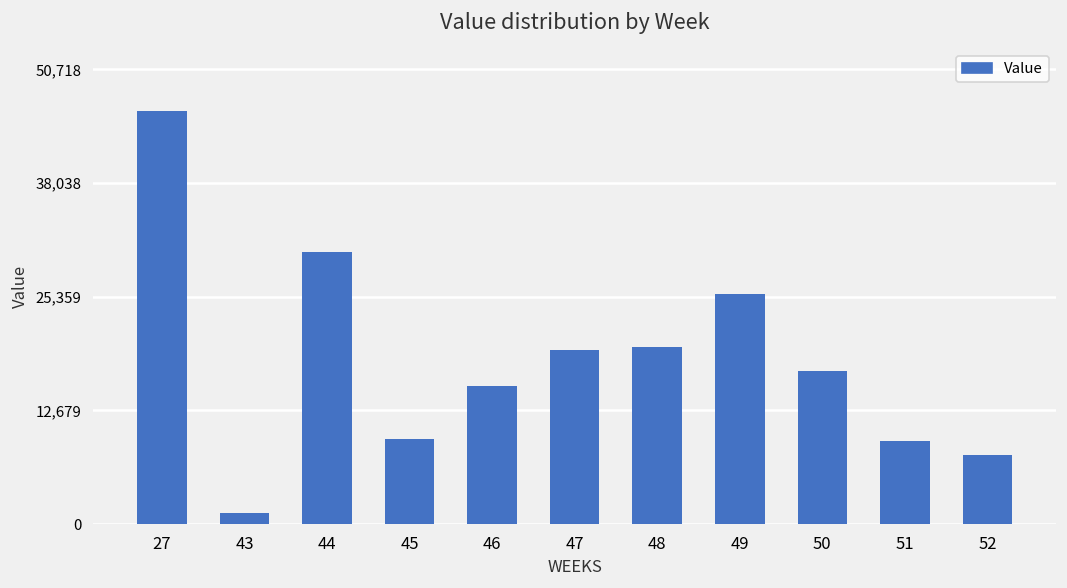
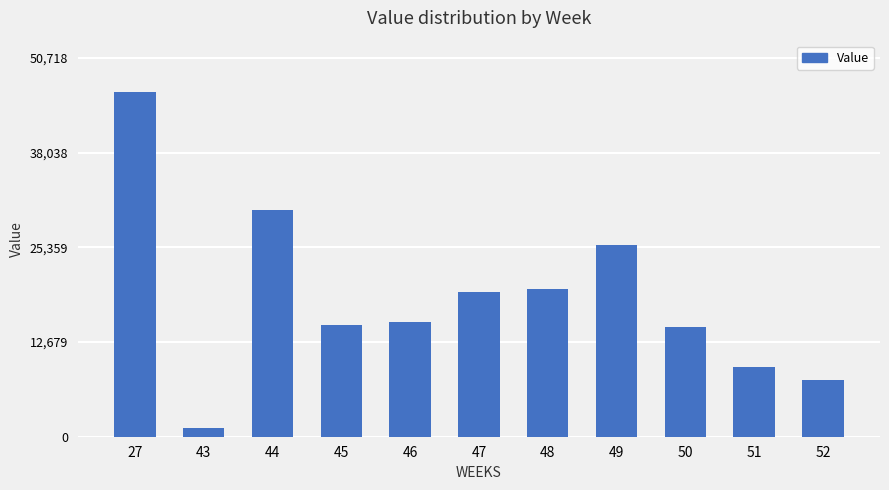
45: 9,000 -> 15,000
50: 17,000 -> 15,000
